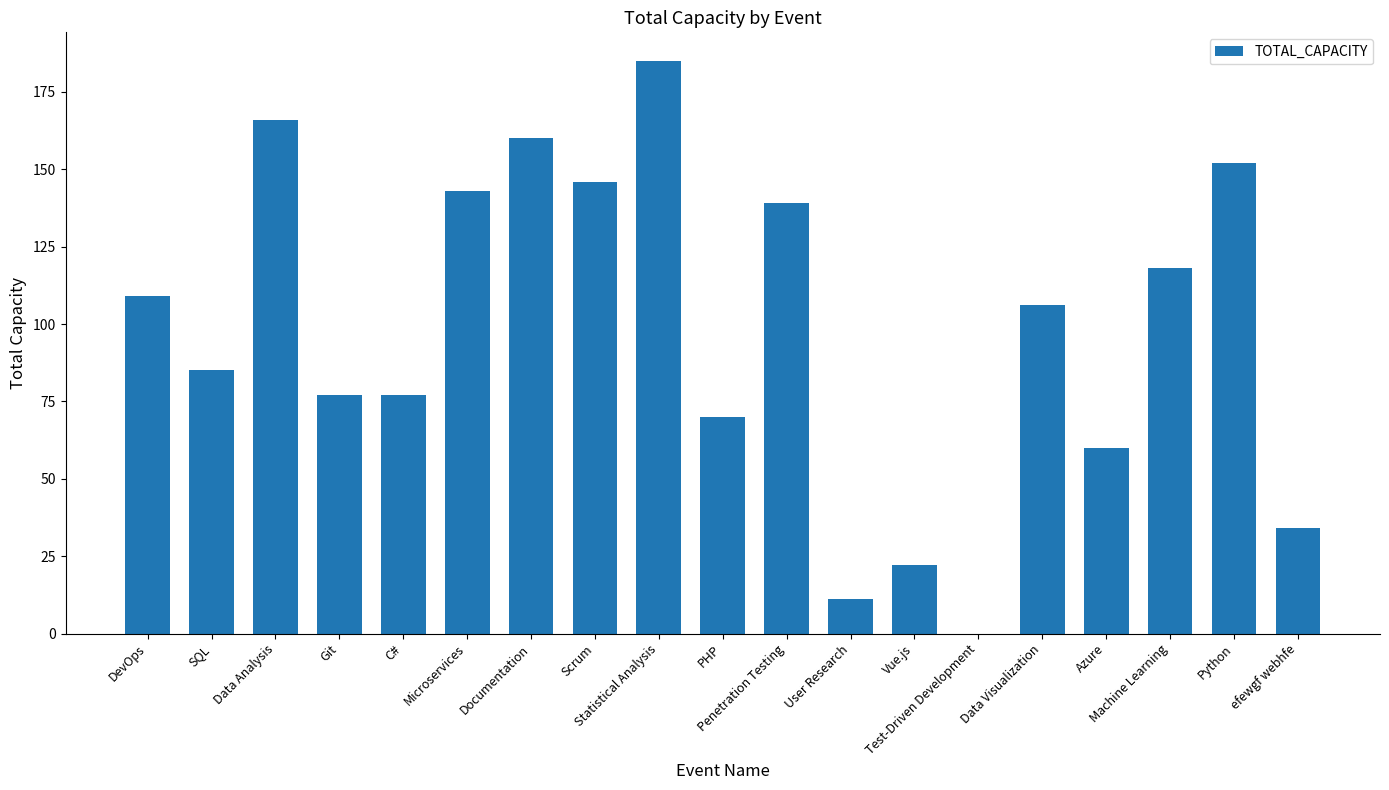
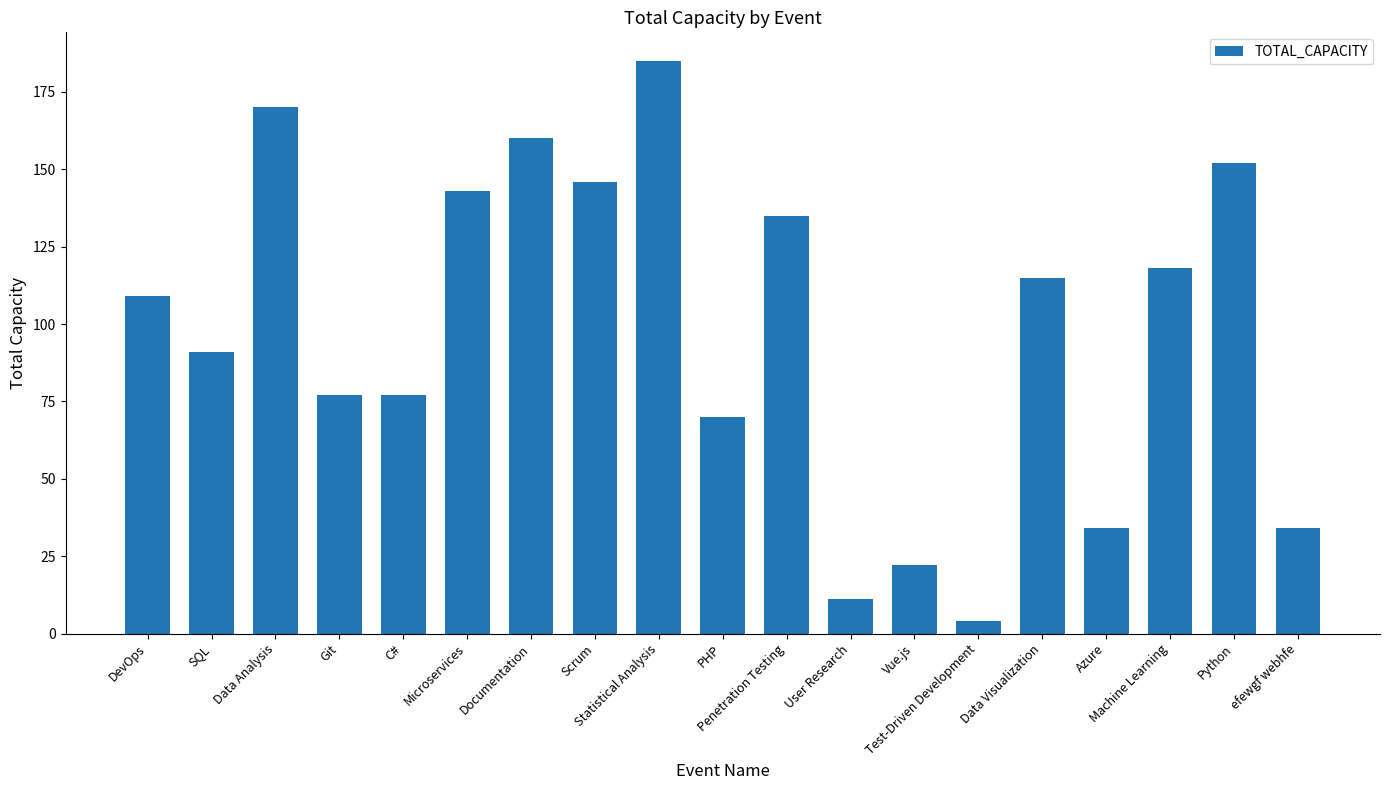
SQL: 85 -> 91
Data Analysis: 166 -> 170
Penetration Testing: 139 -> 135
Test-Driven Development: 0 -> 4
Data Visualization: 106 -> 115
Azure: 60 -> 34
